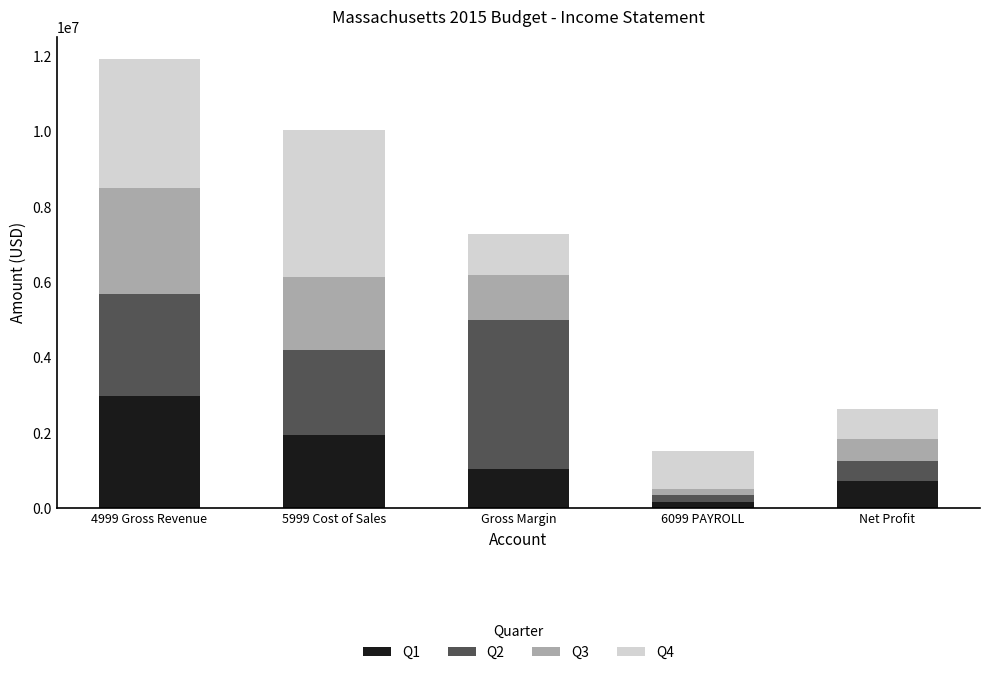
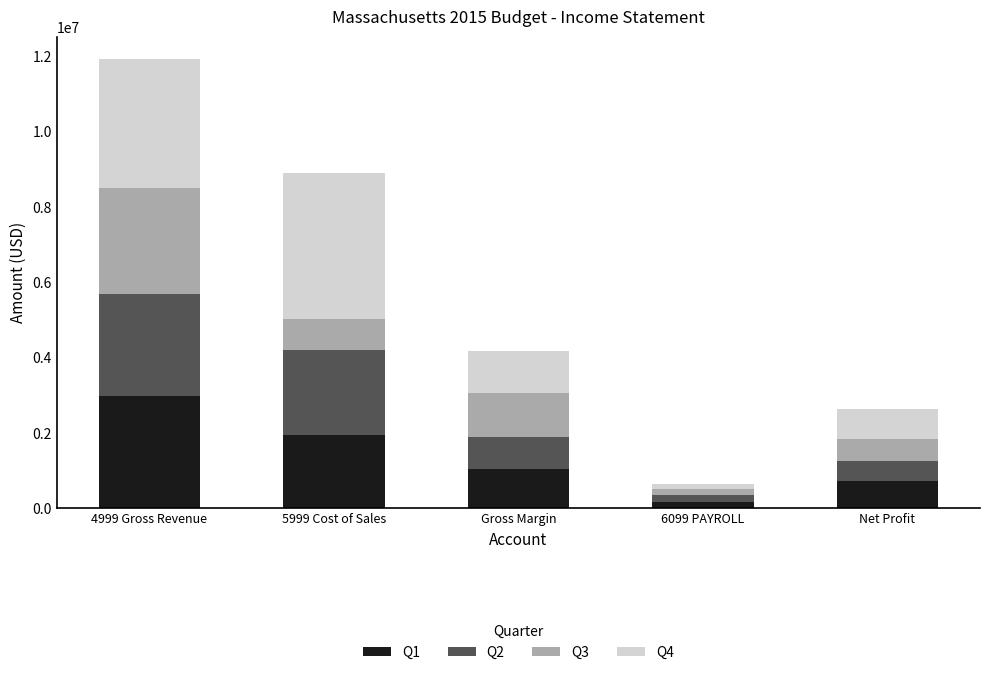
Q3, 5999 Cost of Sales: 1900000 -> 800000
Q2, Gross Margin: 4000000 -> 800000
Q4, 6099 PAYROLL: 1000000 -> 100000
